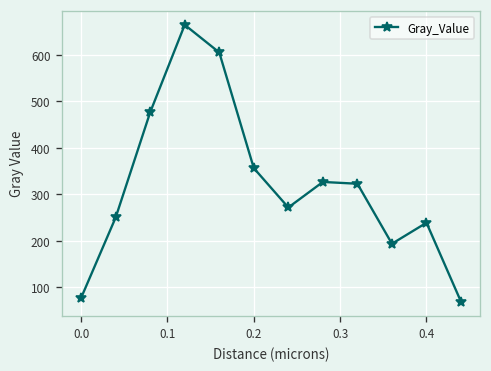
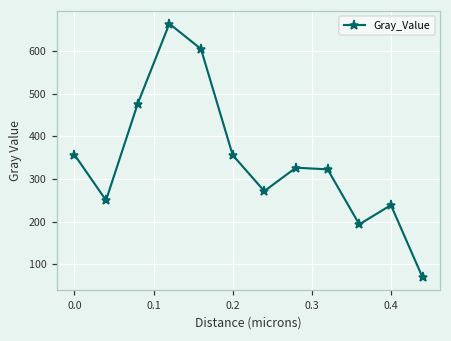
0.0: 80 -> 360
